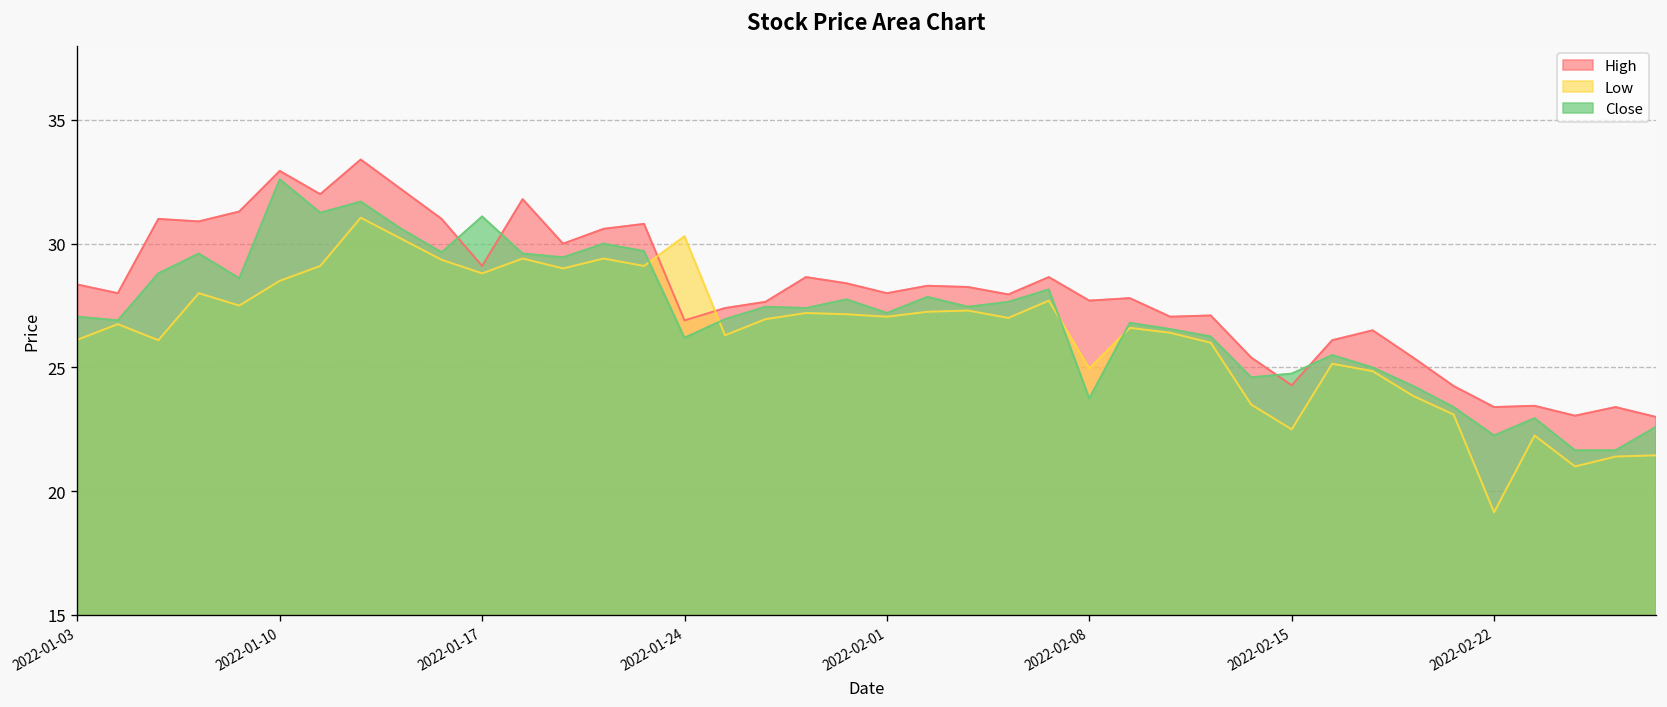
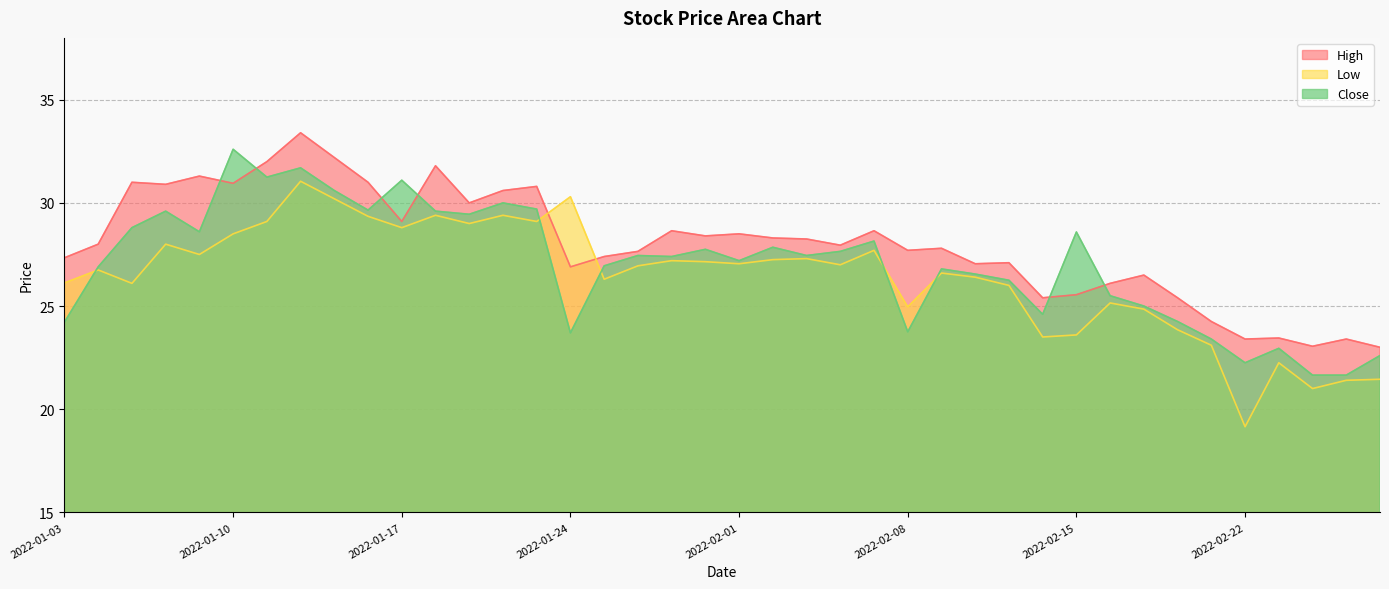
High, 2022-01-03: 28.4 -> 27.3
Close, 2022-01-03: 27.1 -> 24.2
High, 2022-01-10: 32.9 -> 31.0
Close, 2022-01-24: 26.2 -> 23.7
High, 2022-02-01: 28.0 -> 28.5
High, 2022-02-15: 24.3 -> 25.6
Low, 2022-02-15: 22.5 -> 23.6
Close, 2022-02-15: 24.8 -> 28.6
